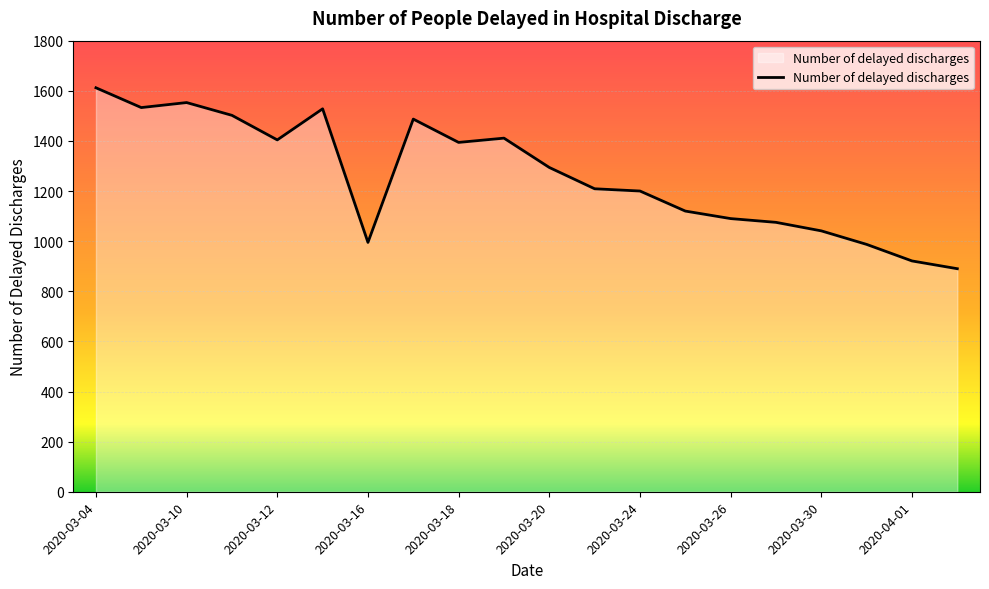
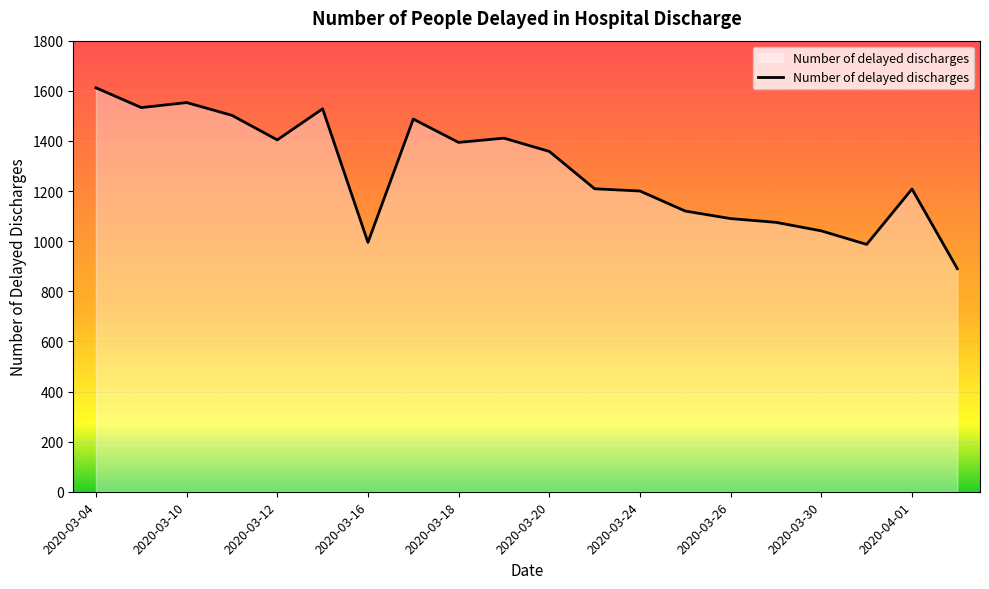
2020-03-20: 1290 -> 1360
2020-04-01: 920 -> 1210
